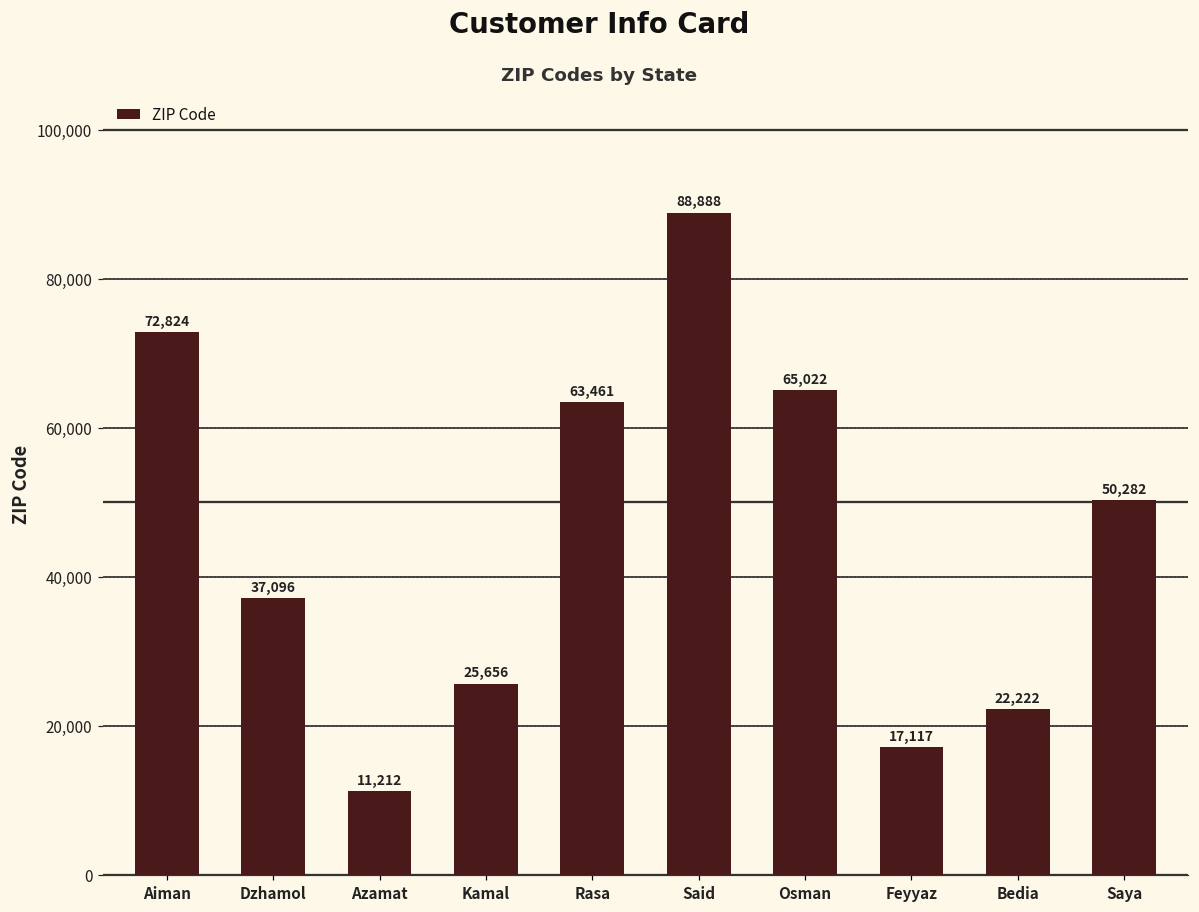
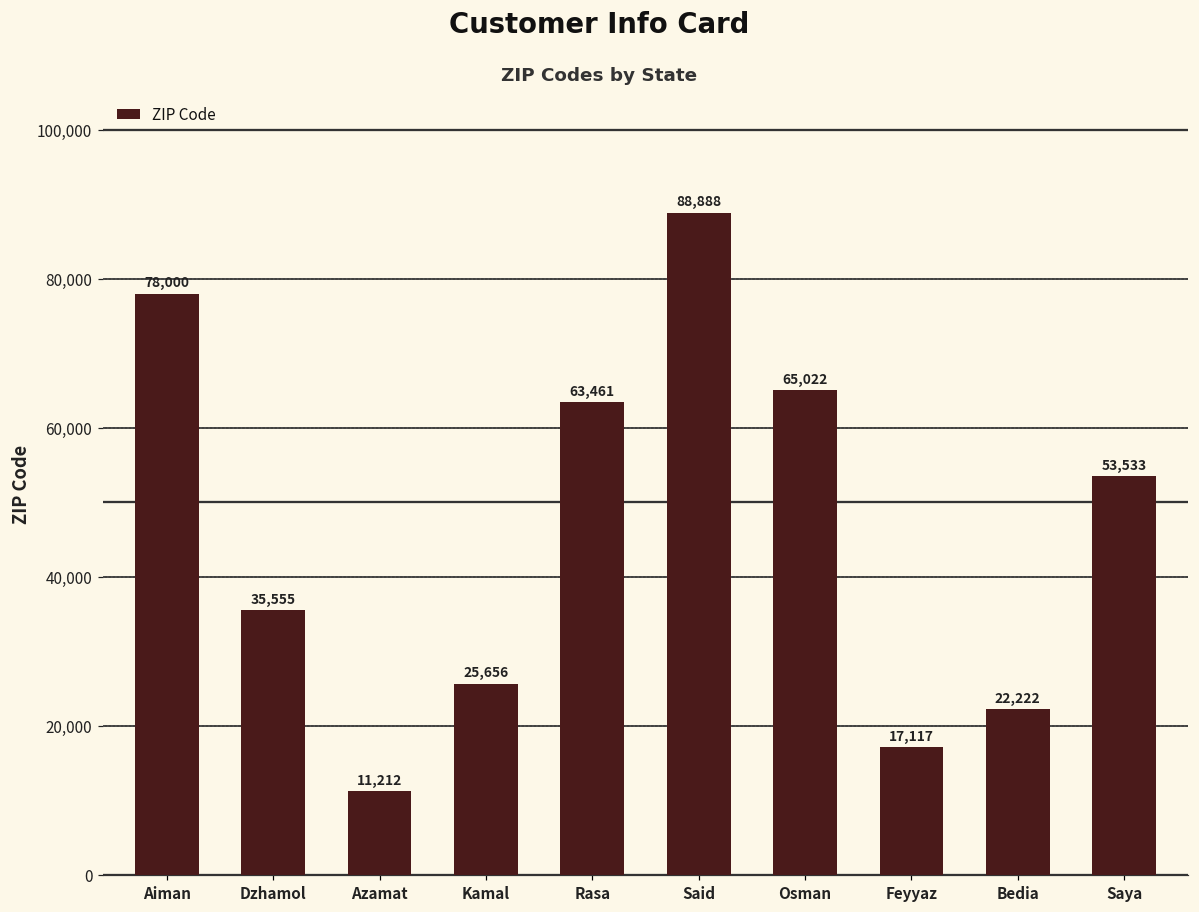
Aiman: 72,824 -> 78,000
Dzhamol: 37,096 -> 35,555
Saya: 50,282 -> 53,533
